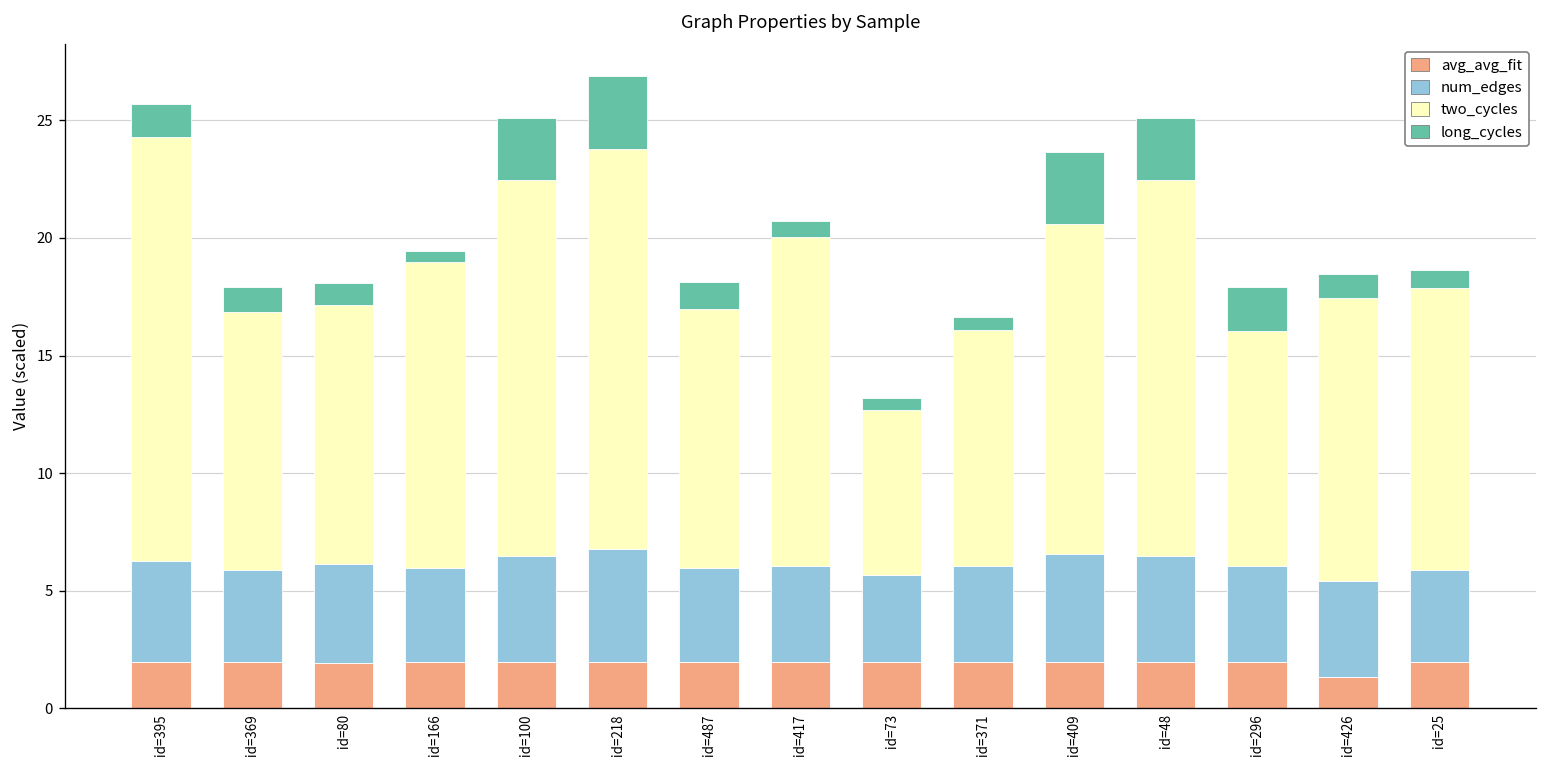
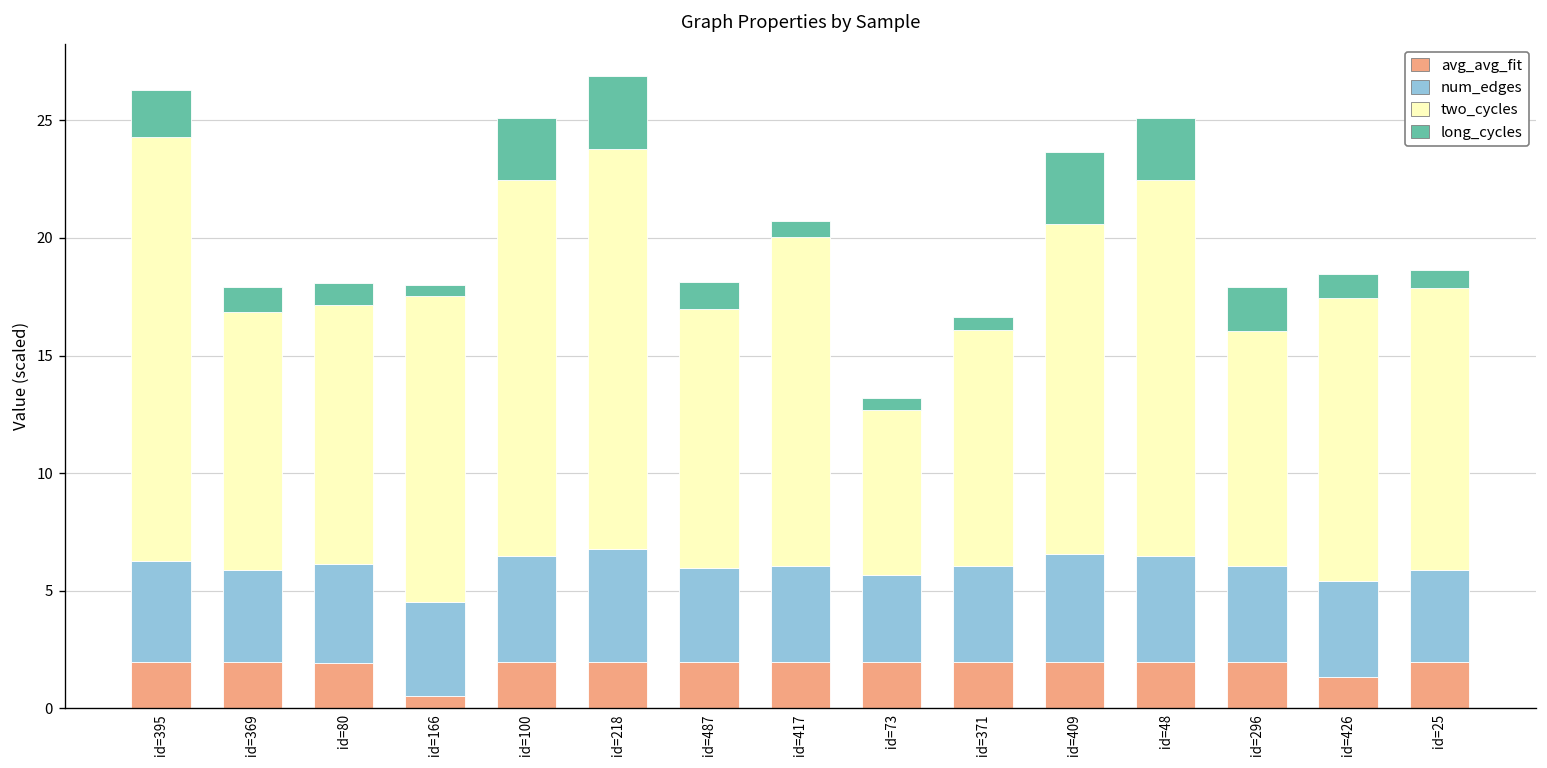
long_cycles, id=395: 1.4 -> 2.0
avg_avg_fit, id=166: 2.0 -> 0.5
